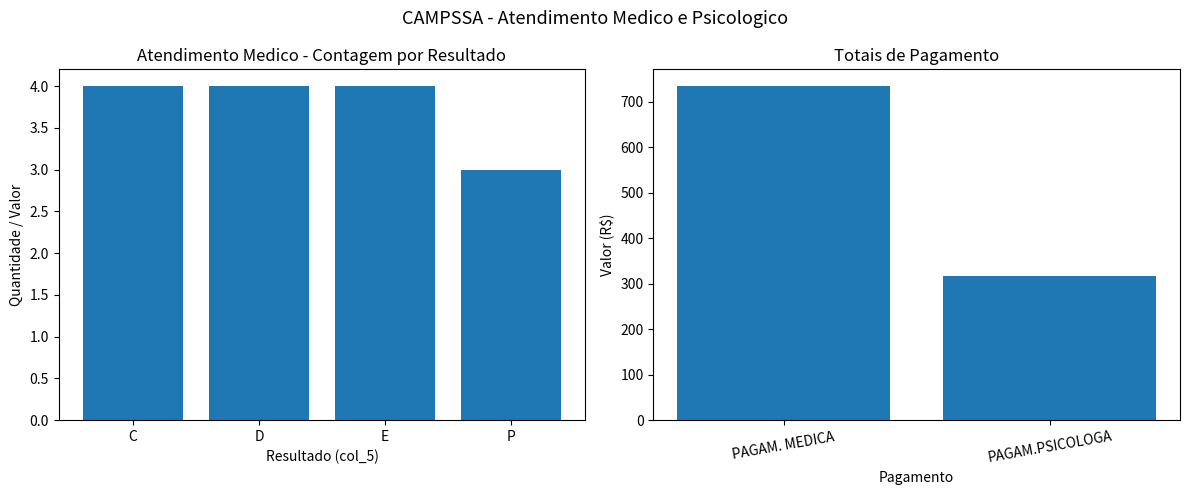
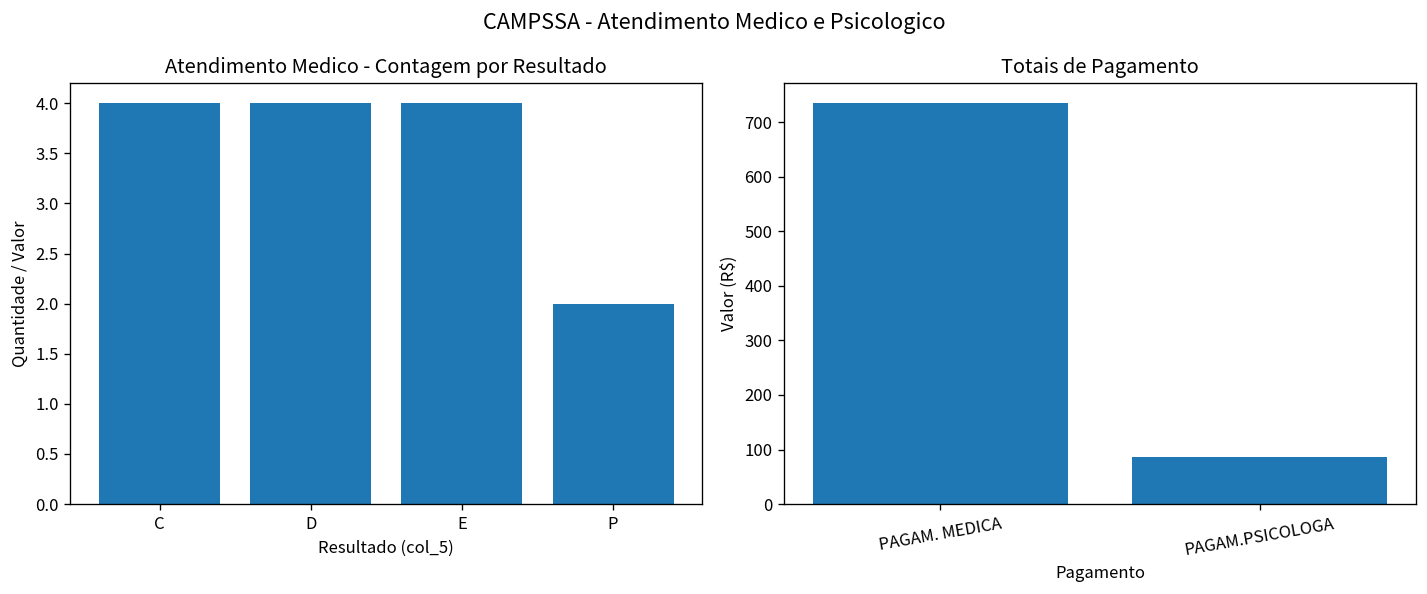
Atendimento Medico - Contagem por Resultado, P: 3 -> 2
Totais de Pagamento, PAGAM.PSICOLOGA: 320 -> 90
